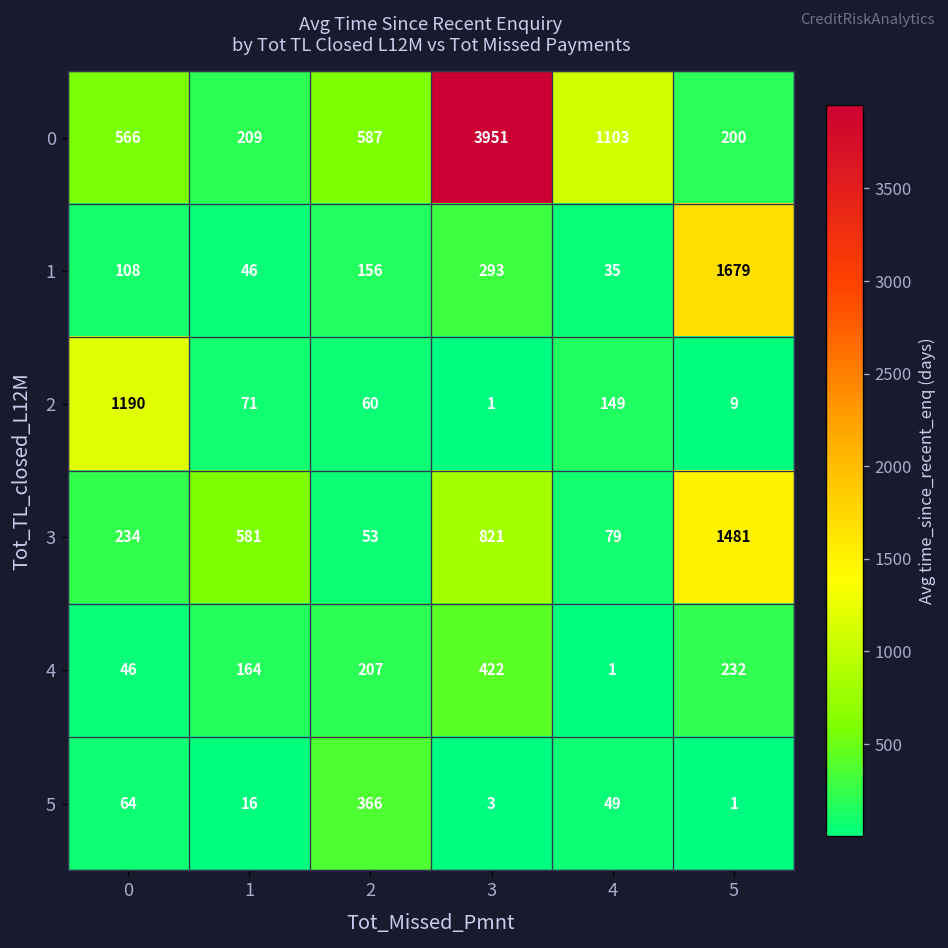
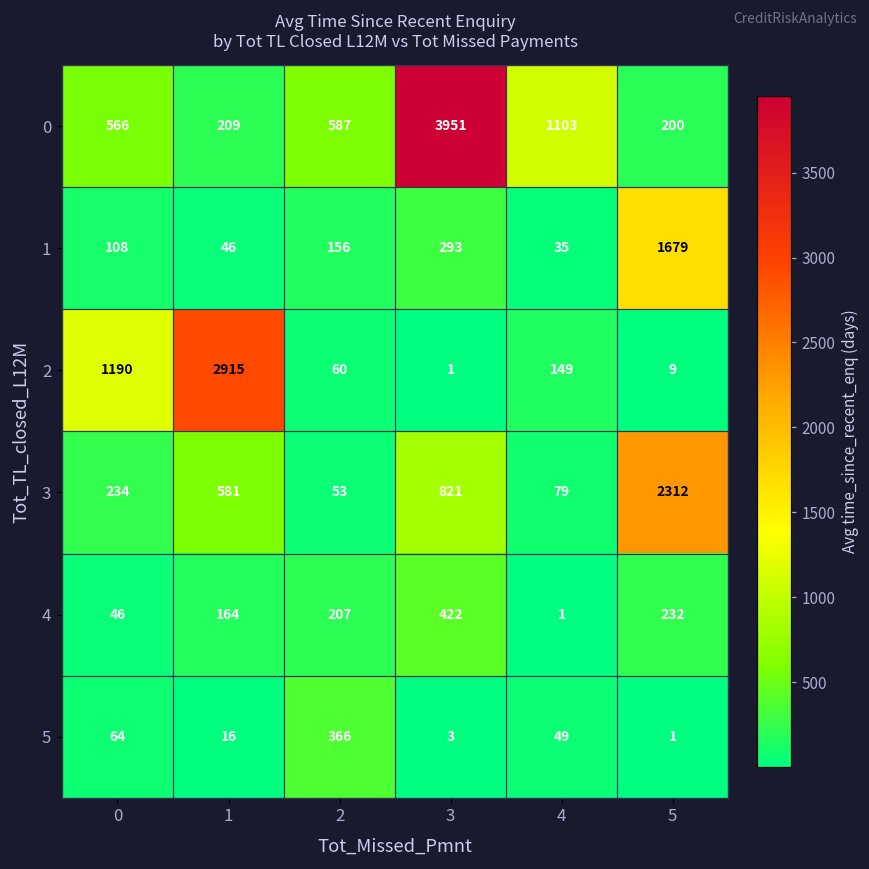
2, 1: 71 -> 2915
3, 5: 1481 -> 2312
